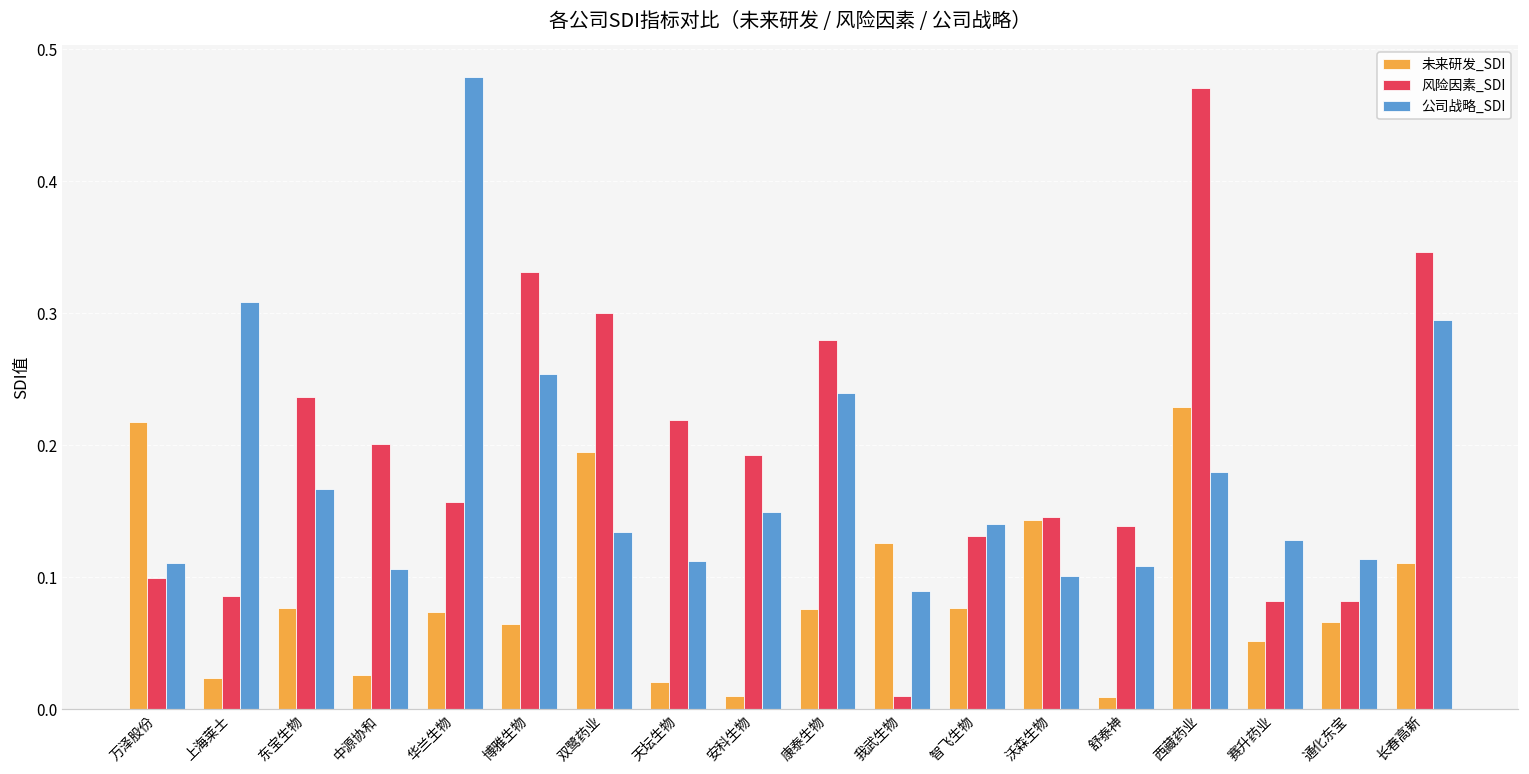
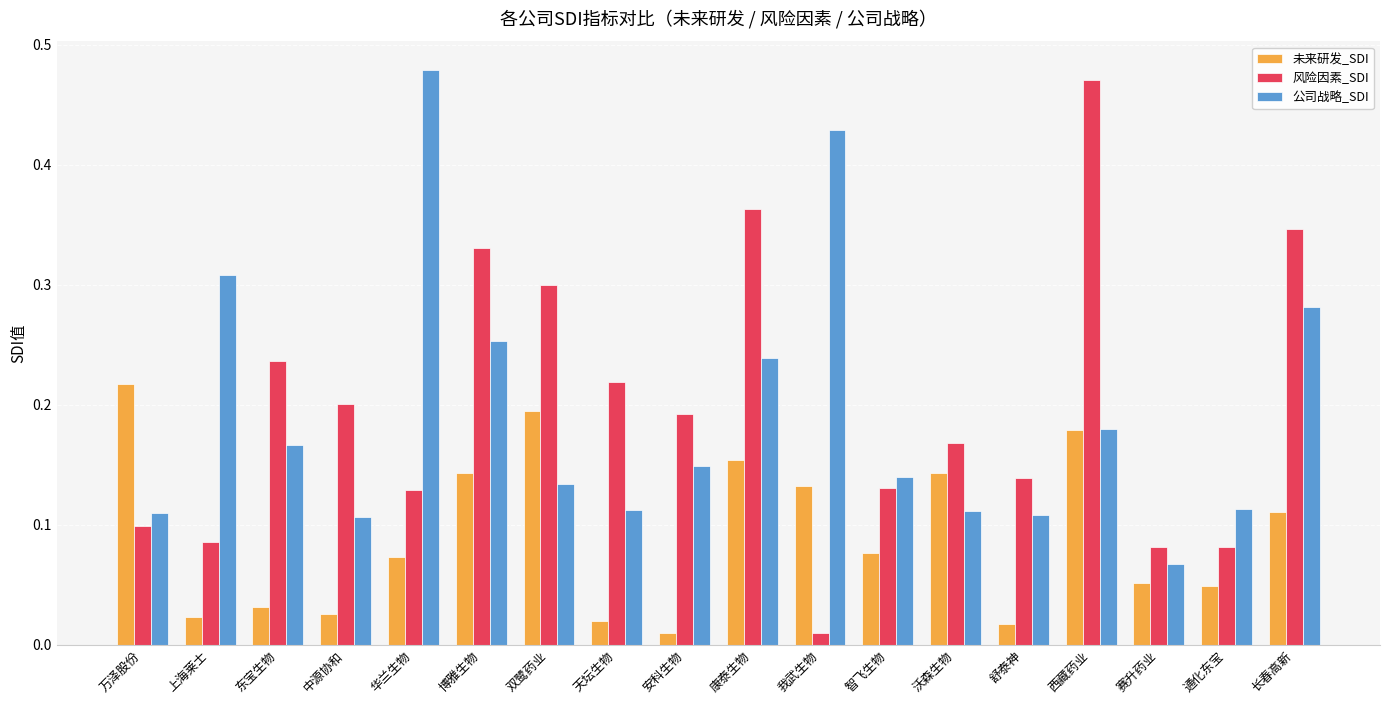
未来研发_SDI, 东宝生物: 0.076 -> 0.031
风险因素_SDI, 华兰生物: 0.156 -> 0.129
未来研发_SDI, 博雅生物: 0.064 -> 0.143
未来研发_SDI, 康泰生物: 0.075 -> 0.154
风险因素_SDI, 康泰生物: 0.280 -> 0.363
未来研发_SDI, 我武生物: 0.126 -> 0.132
公司战略_SDI, 我武生物: 0.089 -> 0.429
风险因素_SDI, 沃森生物: 0.145 -> 0.168
公司战略_SDI, 沃森生物: 0.100 -> 0.111
未来研发_SDI, 舒泰神: 0.009 -> 0.017
未来研发_SDI, 西藏药业: 0.228 -> 0.179
公司战略_SDI, 赛升药业: 0.128 -> 0.067
未来研发_SDI, 通化东宝: 0.066 -> 0.049
公司战略_SDI, 长春高新: 0.294 -> 0.282
